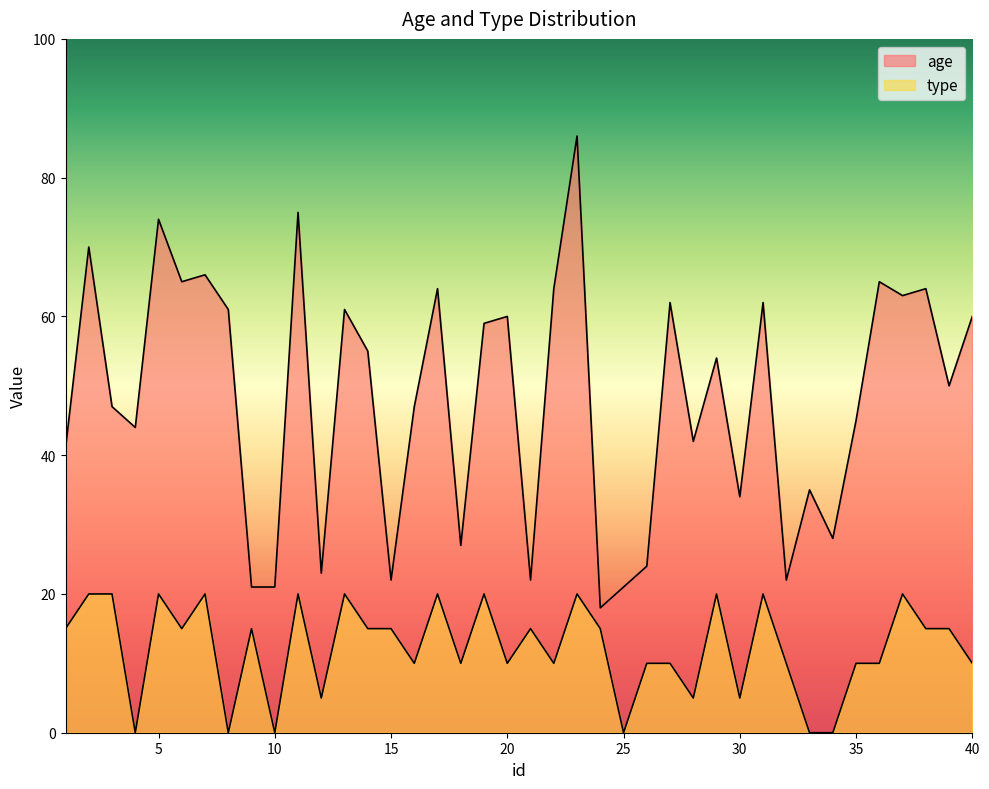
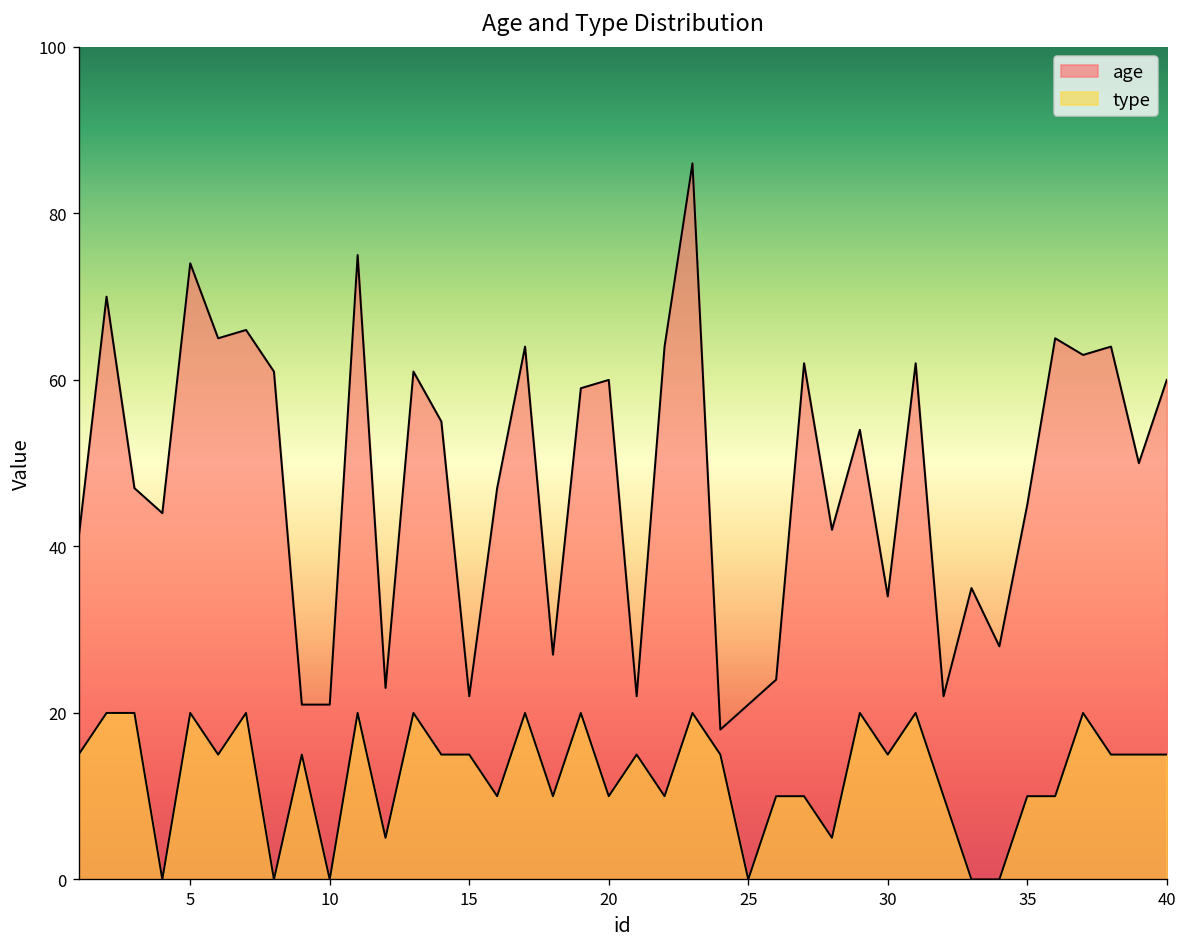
type, 30: 5 -> 15
type, 40: 10 -> 15
